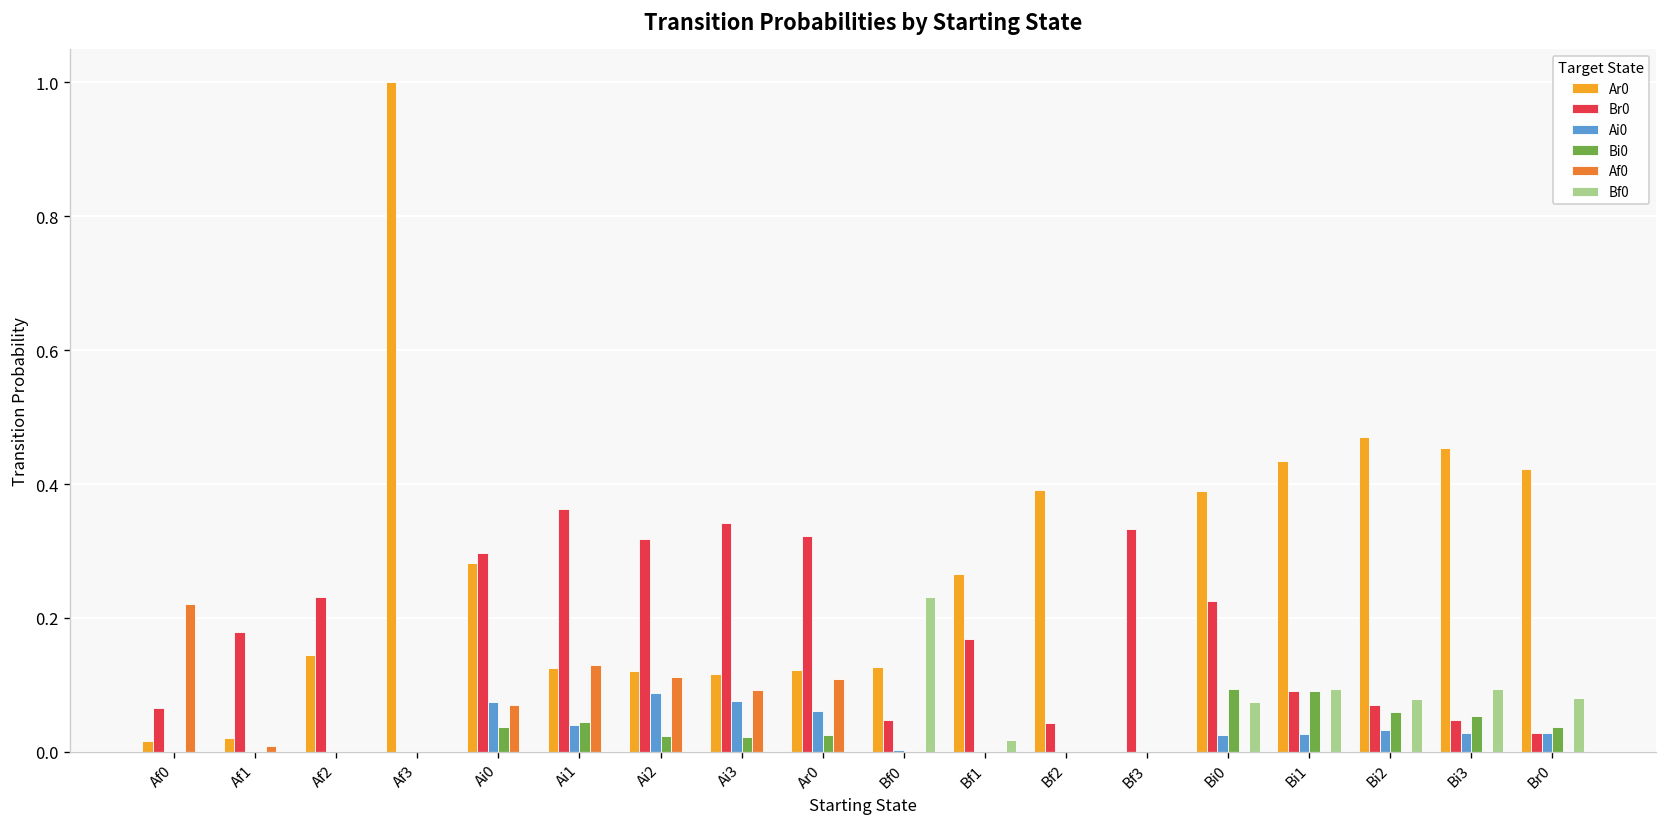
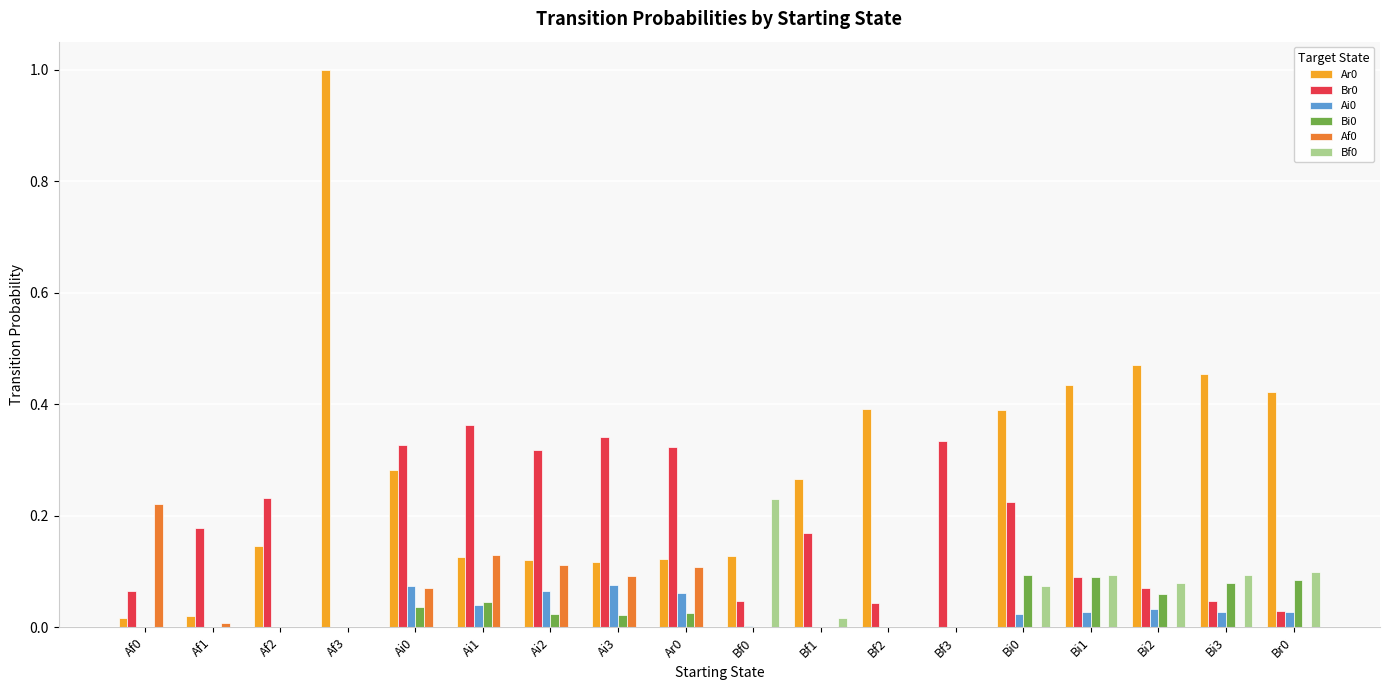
Br0, Ai0: 0.30 -> 0.33
Ai0, Ai2: 0.09 -> 0.07
Bi0, Bi3: 0.05 -> 0.08
Bi0, Br0: 0.04 -> 0.09
Bf0, Br0: 0.08 -> 0.10
